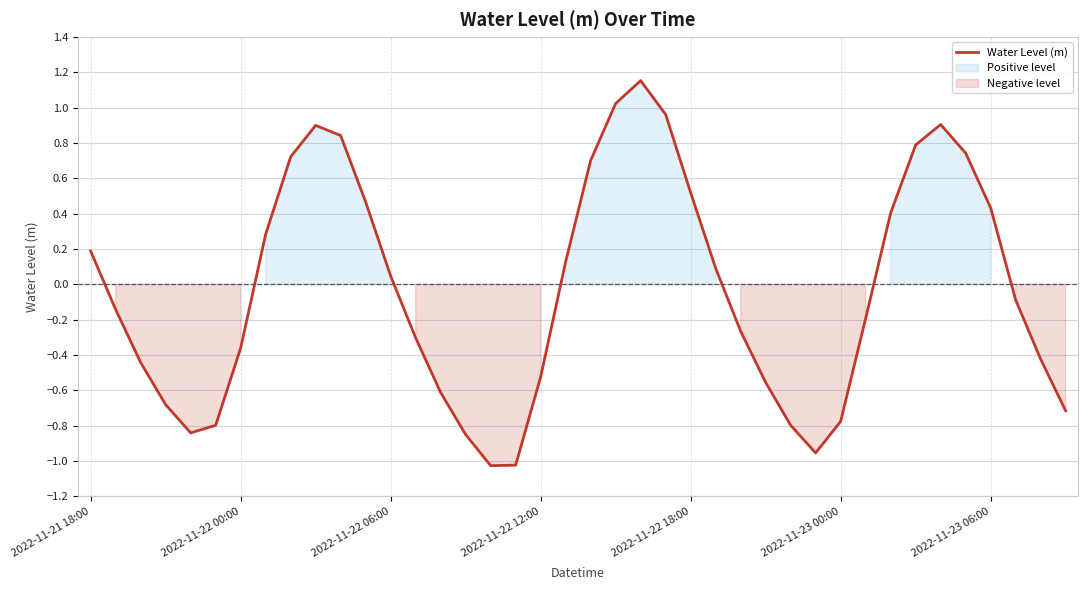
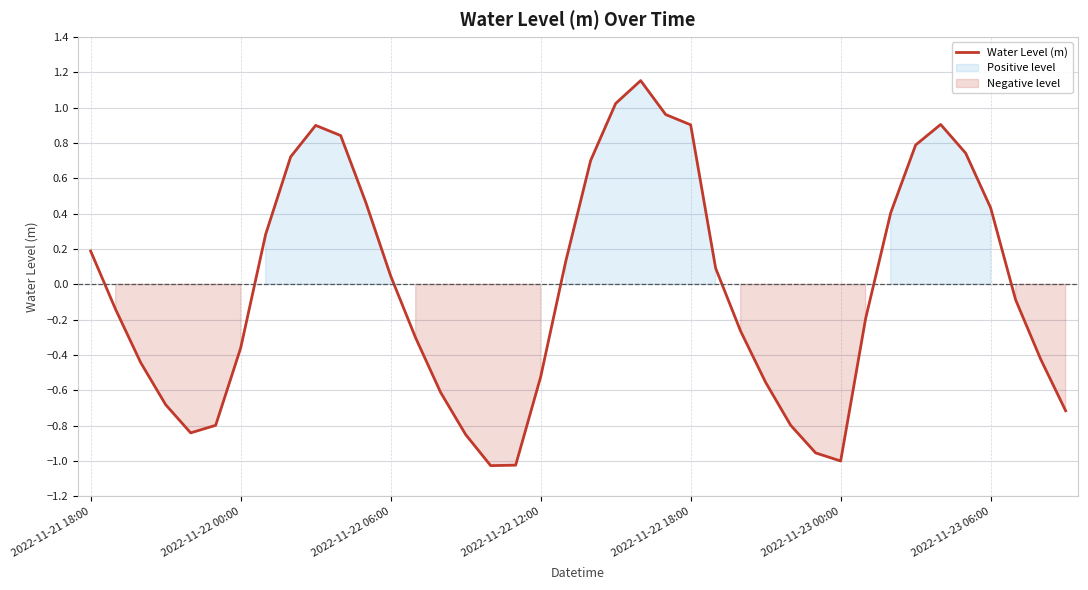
2022-11-22 18:00: 0.52 -> 0.90
2022-11-23 00:00: -0.78 -> -1.00
